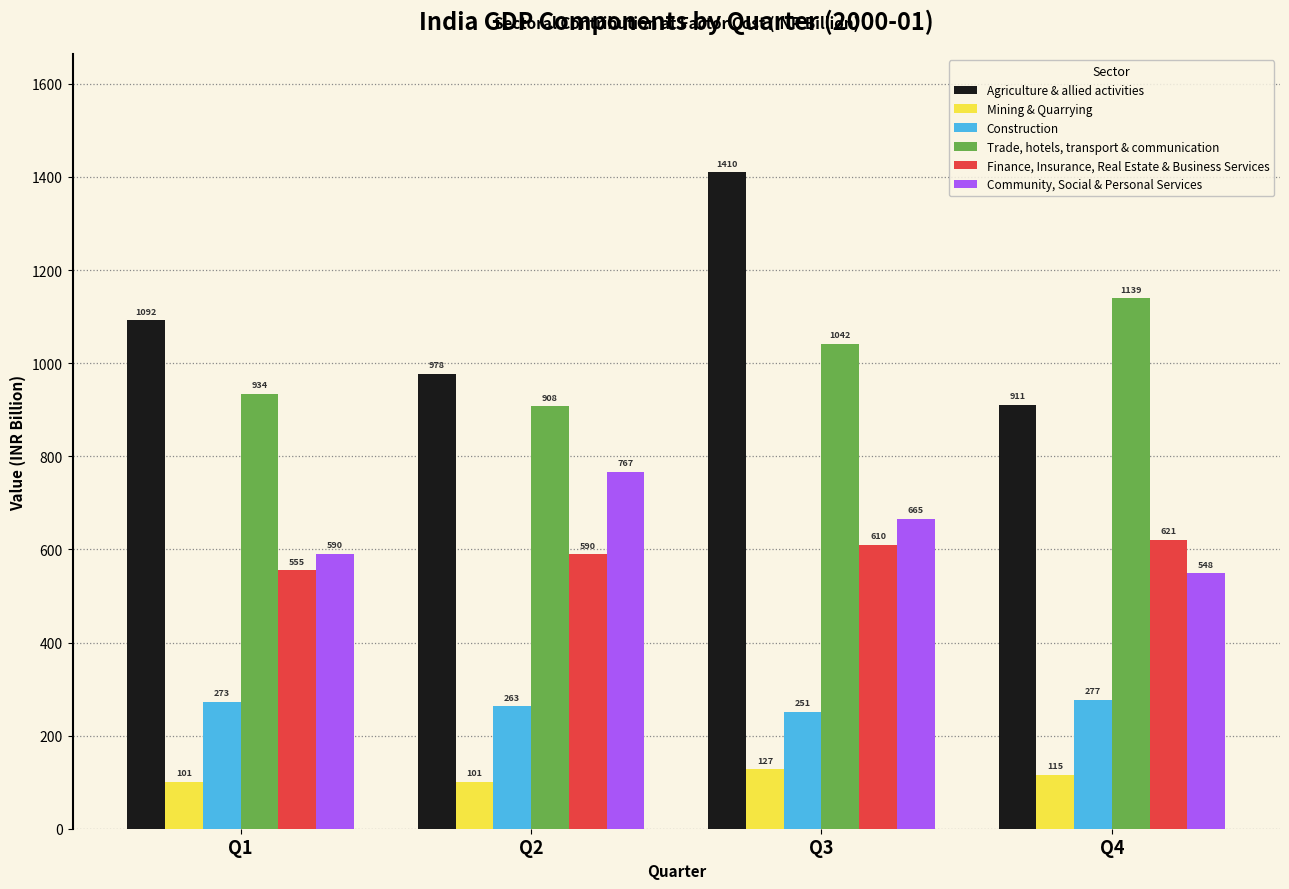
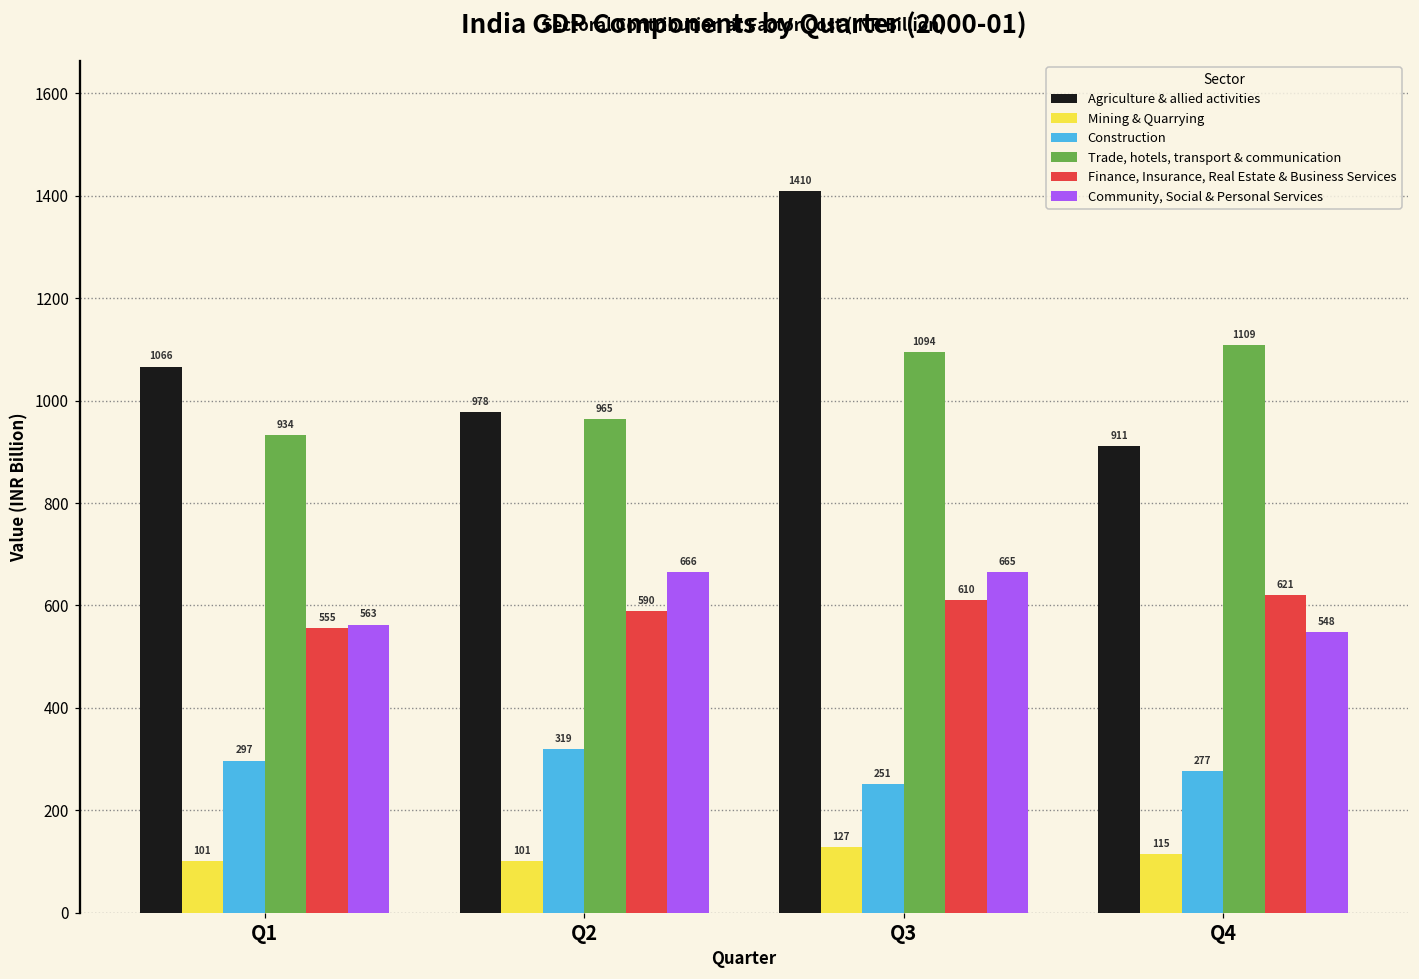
Agriculture & allied activities, Q1: 1092 -> 1066
Construction, Q1: 273 -> 297
Community, Social & Personal Services, Q1: 590 -> 563
Construction, Q2: 263 -> 319
Trade, hotels, transport & communication, Q2: 908 -> 965
Community, Social & Personal Services, Q2: 767 -> 666
Trade, hotels, transport & communication, Q3: 1042 -> 1094
Trade, hotels, transport & communication, Q4: 1139 -> 1109
